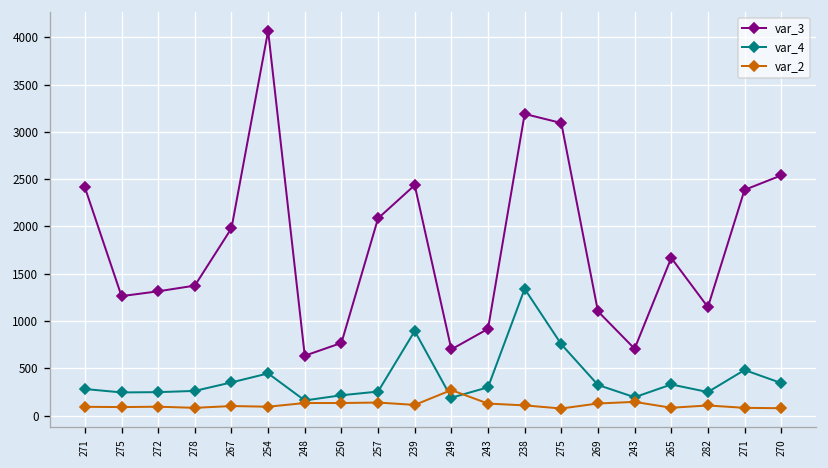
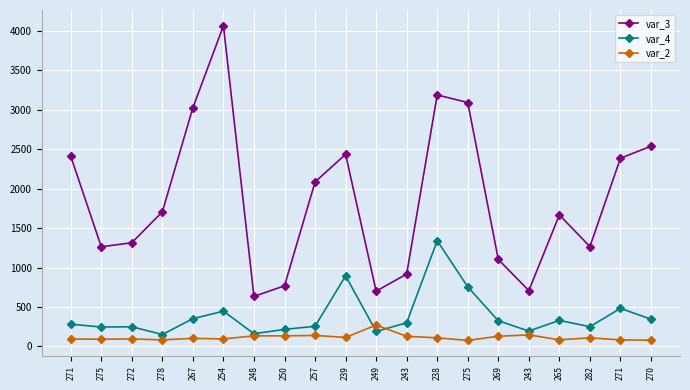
var_3, 278: 1400 -> 1700
var_4, 278: 300 -> 200
var_3, 267: 2000 -> 3000
var_3, 282: 1100 -> 1300
